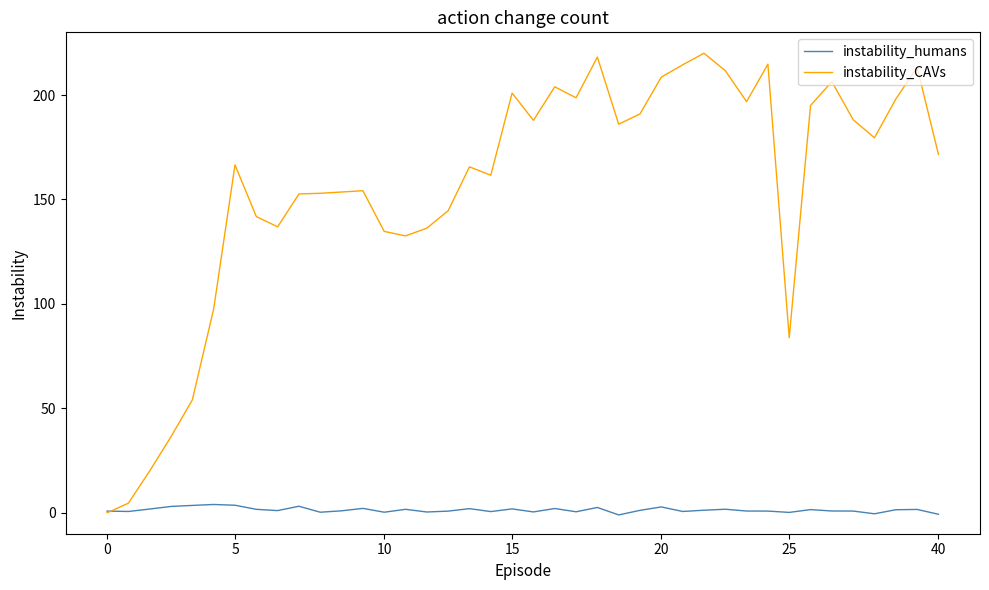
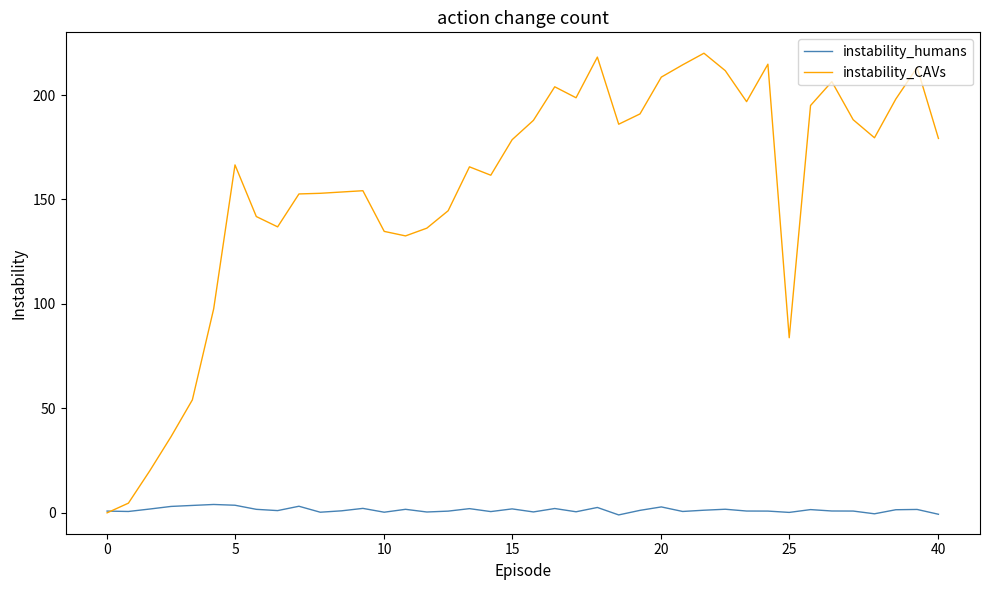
instability_CAVs, 15: 201 -> 179
instability_CAVs, 40: 172 -> 179
